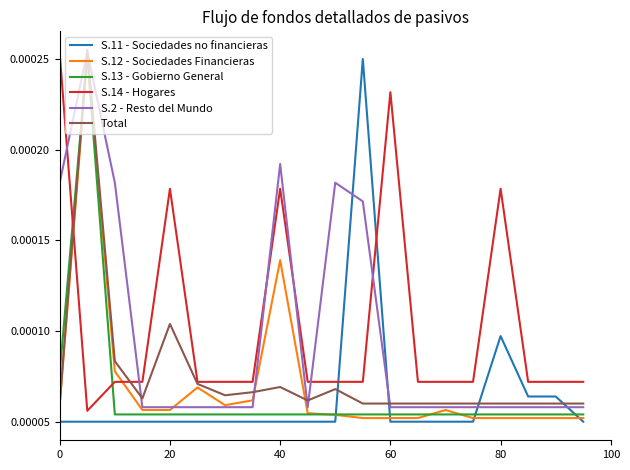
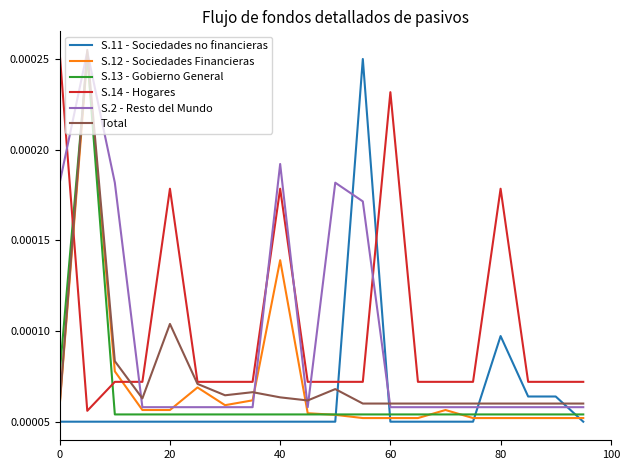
Total, 40: 0.000069 -> 0.000063
